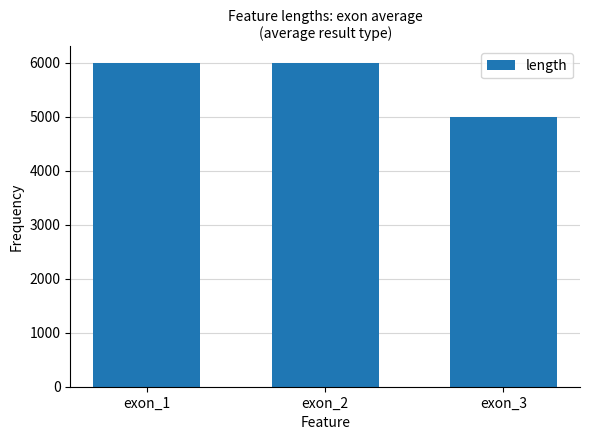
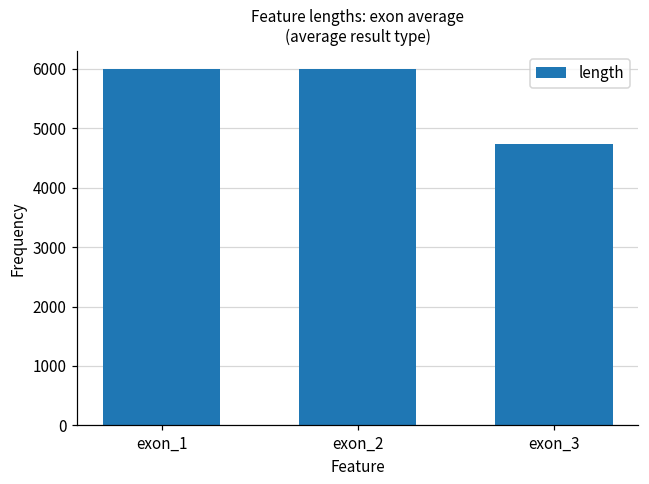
exon_3: 5000 -> 4700
